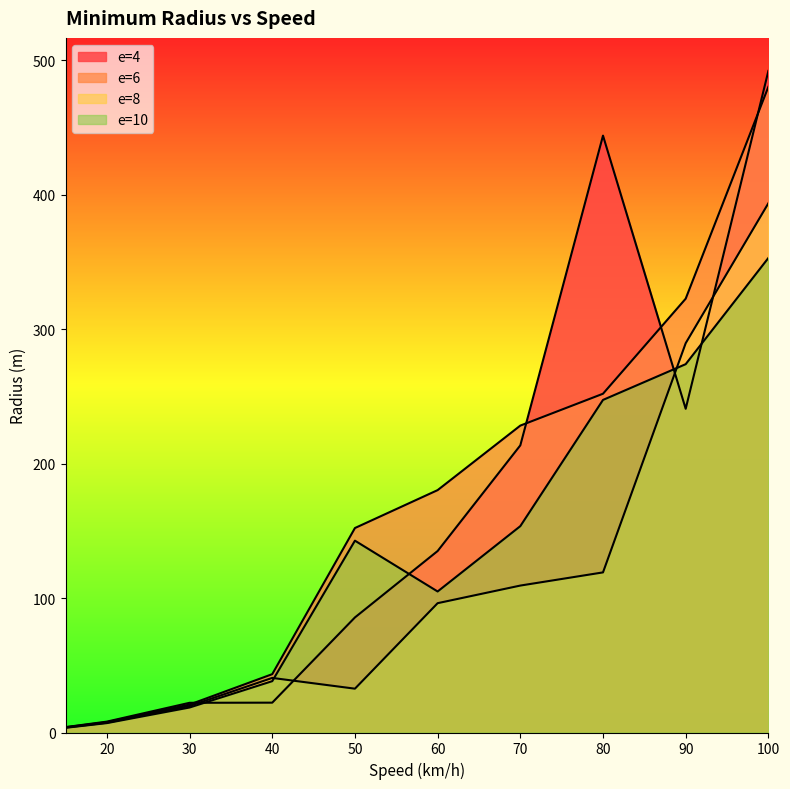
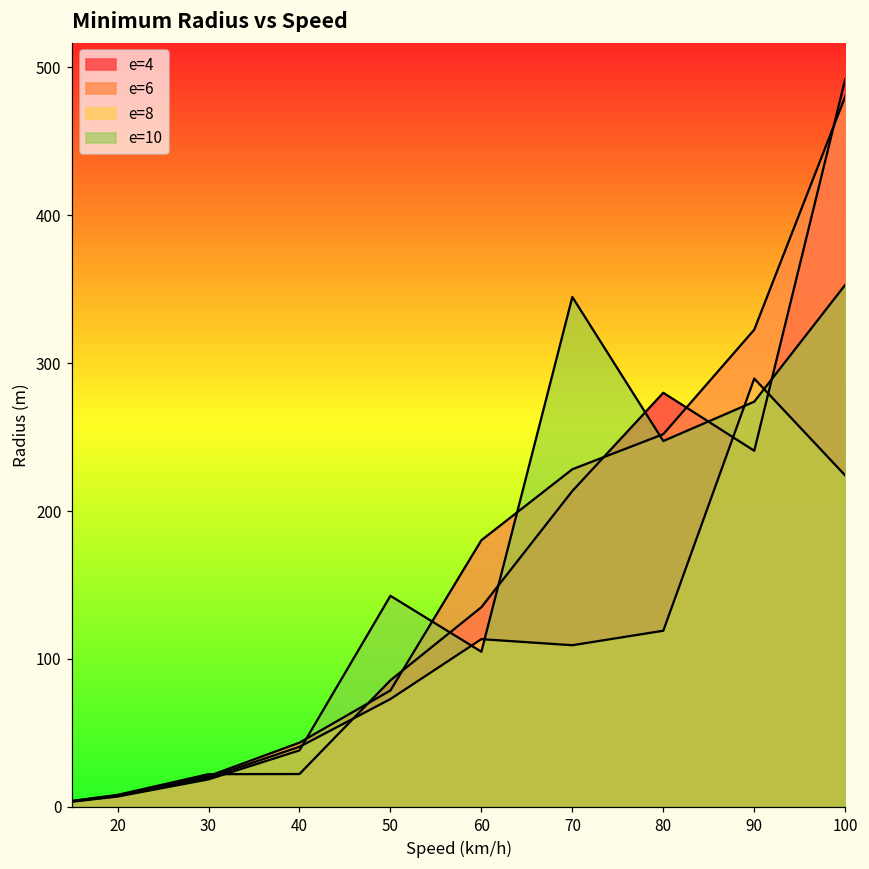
e=6, 50: 152 -> 79
e=8, 50: 33 -> 73
e=8, 60: 96 -> 113
e=10, 70: 154 -> 345
e=4, 80: 444 -> 280
e=8, 100: 394 -> 224
